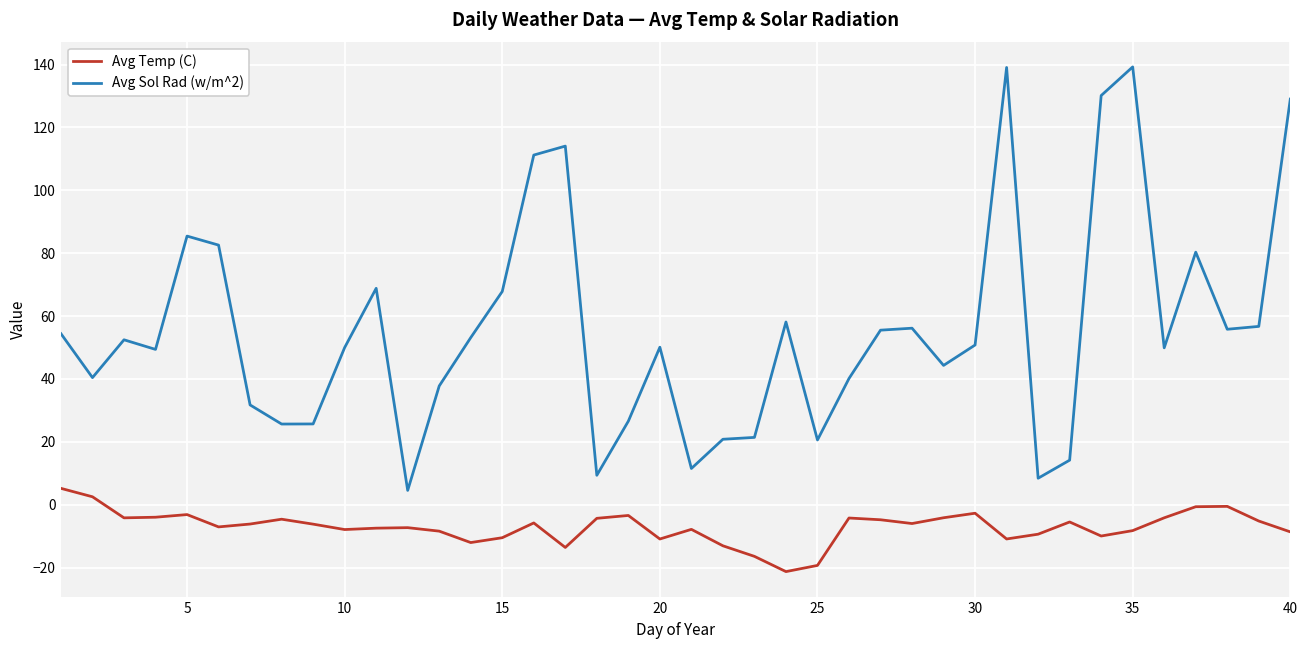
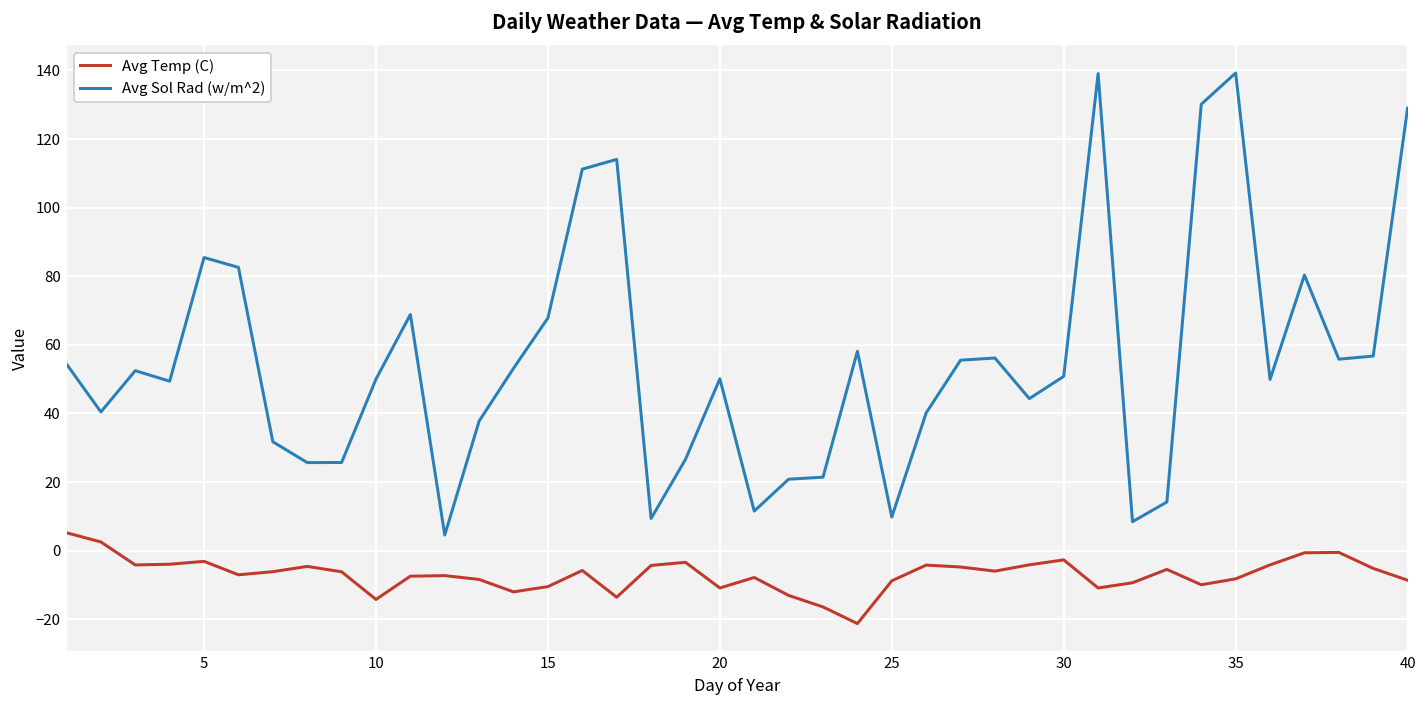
Avg Temp (C), 10: -8 -> -14
Avg Temp (C), 25: -19 -> -9
Avg Sol Rad (w/m^2), 25: 21 -> 10
